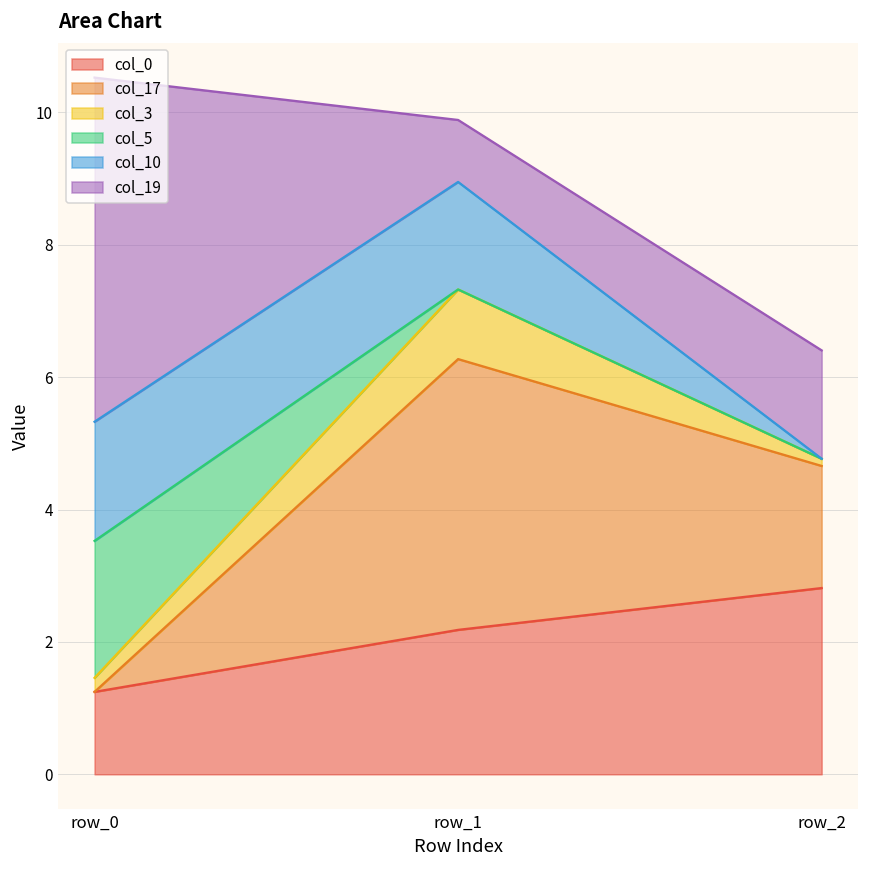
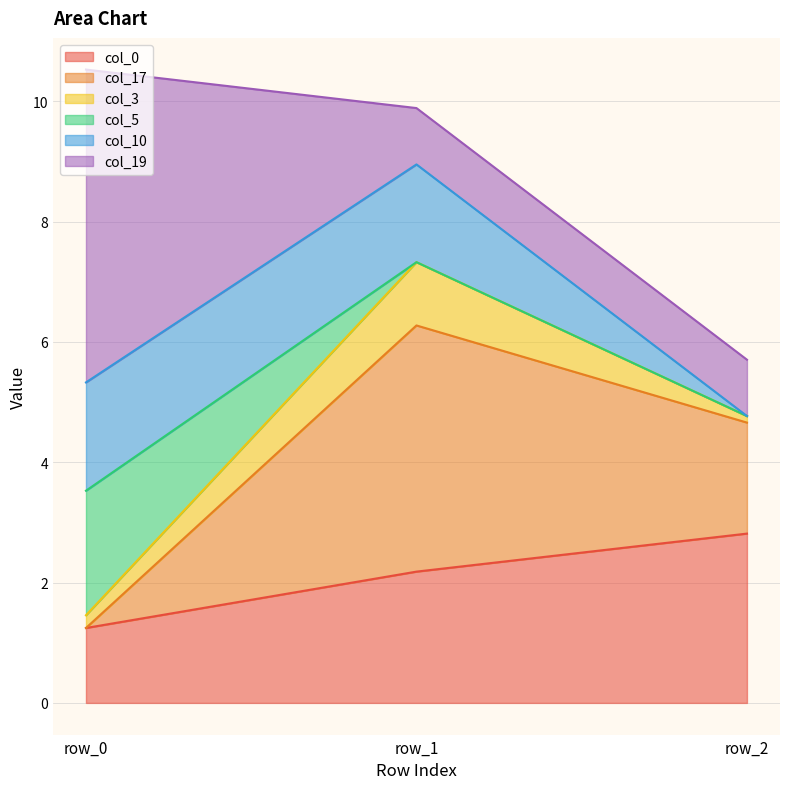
col_19, row_2: 1.6 -> 0.9
